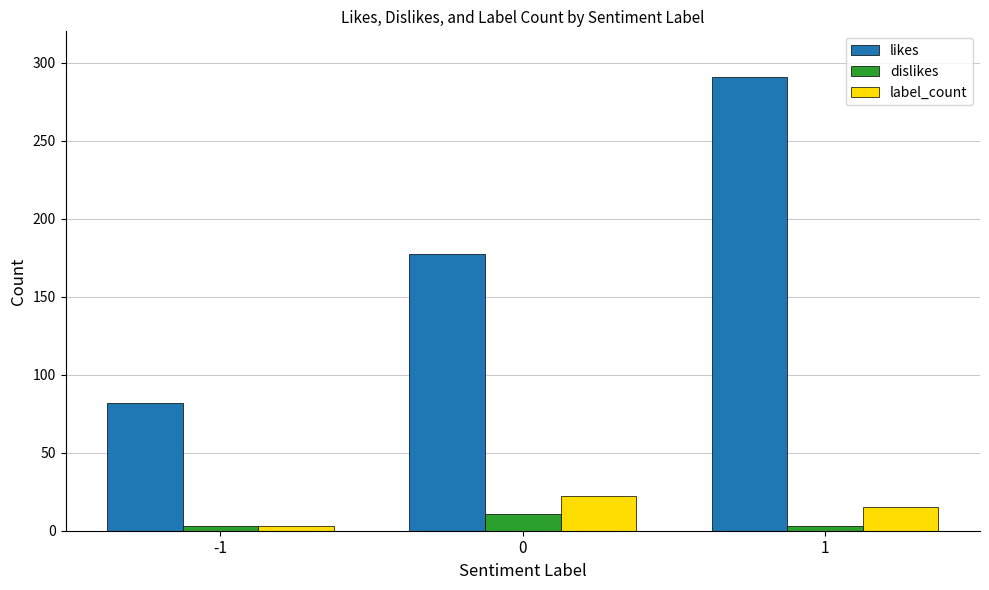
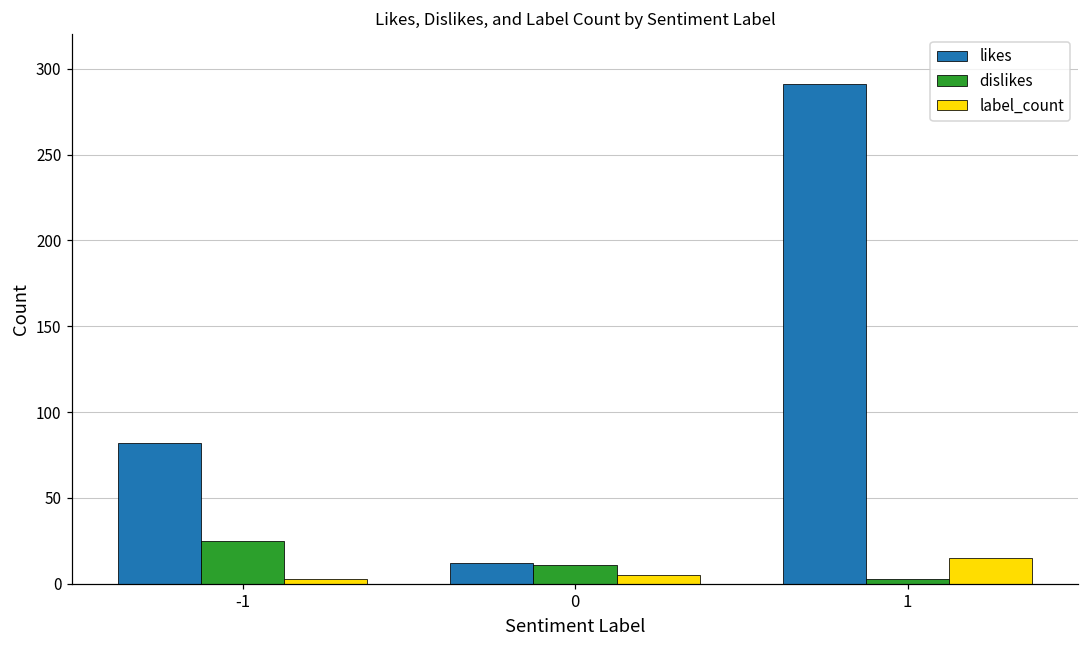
dislikes, -1: 3 -> 25
likes, 0: 177 -> 12
label_count, 0: 22 -> 5
